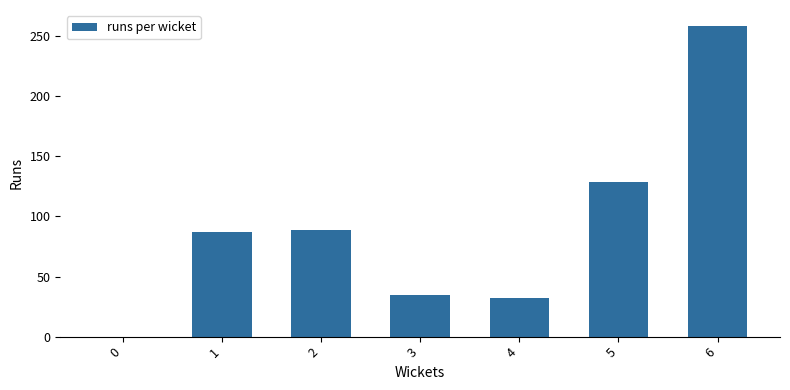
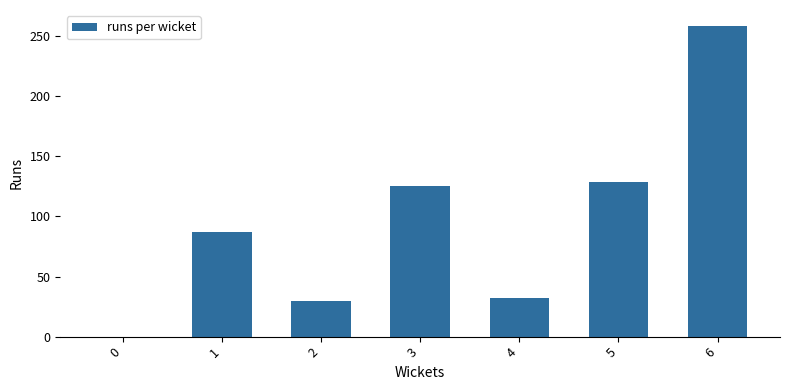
2: 89 -> 30
3: 35 -> 125
